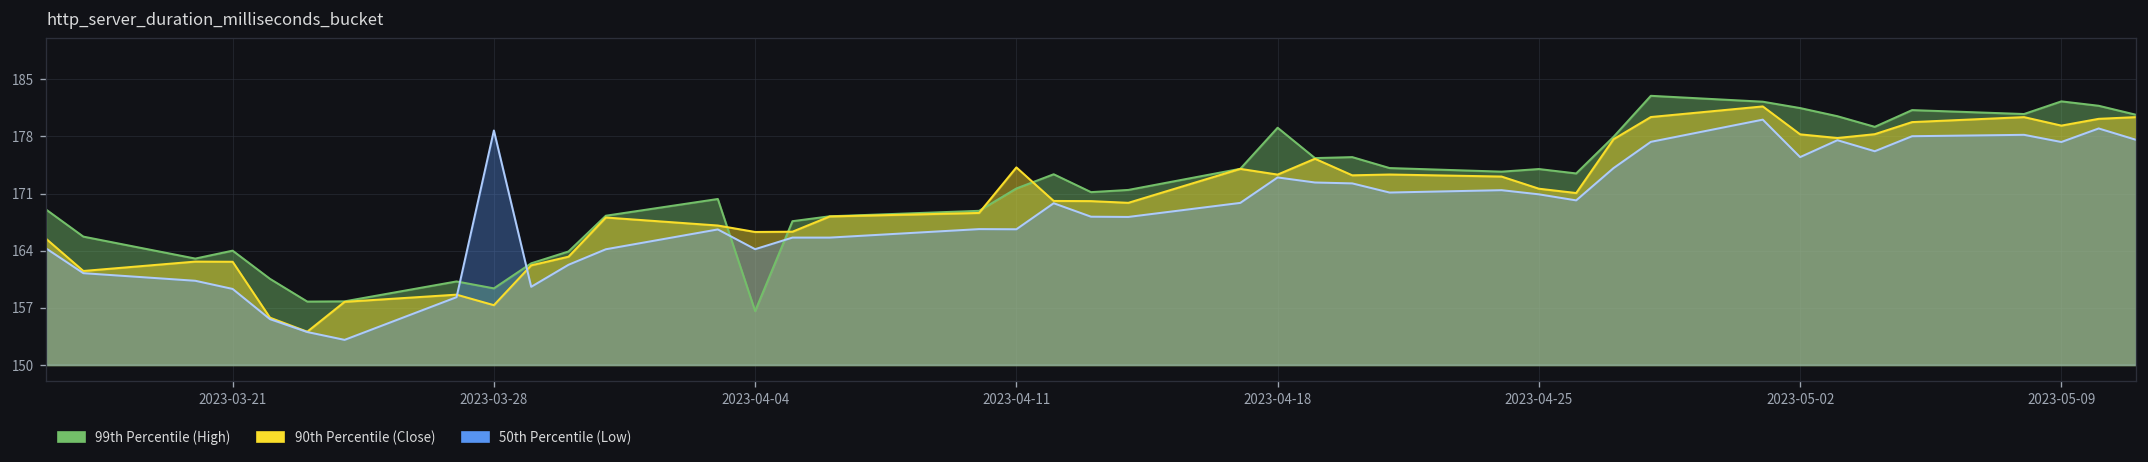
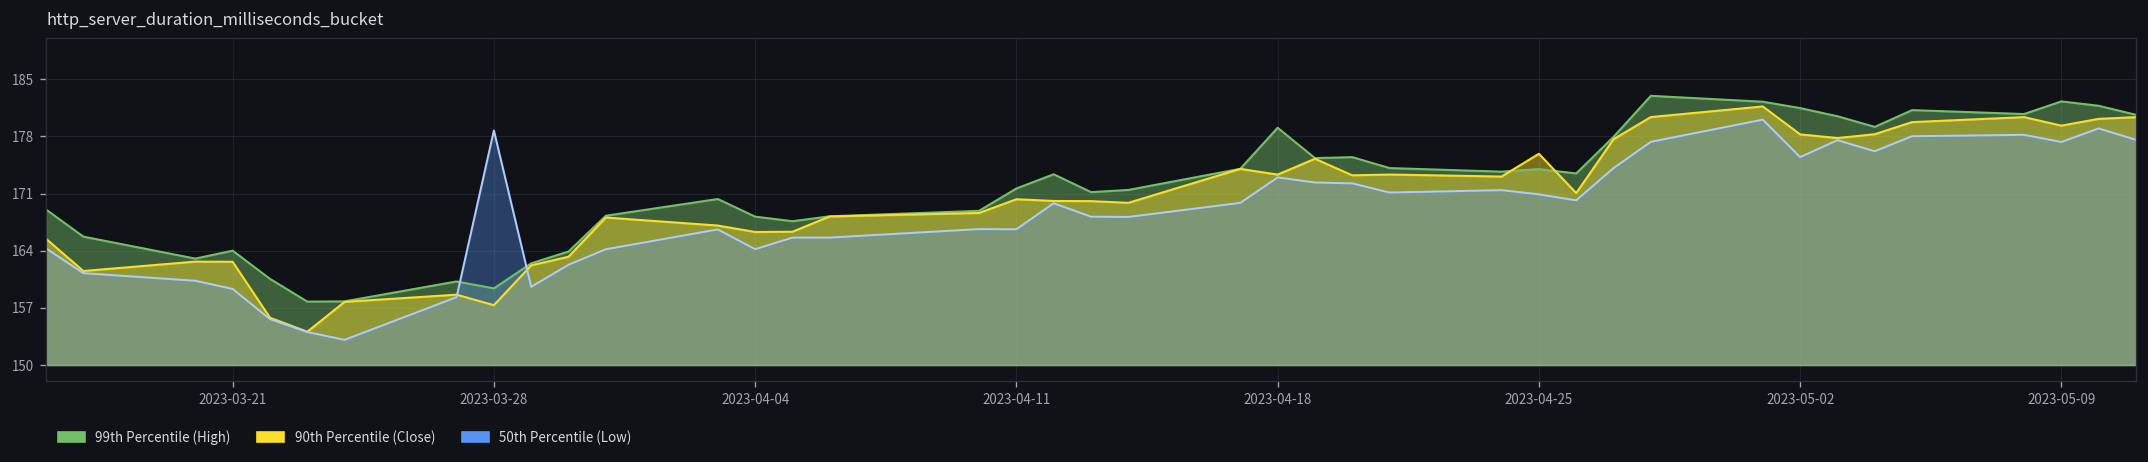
99th Percentile (High), 2023-04-04: 157 -> 168
90th Percentile (Close), 2023-04-11: 174 -> 170
90th Percentile (Close), 2023-04-25: 172 -> 176
